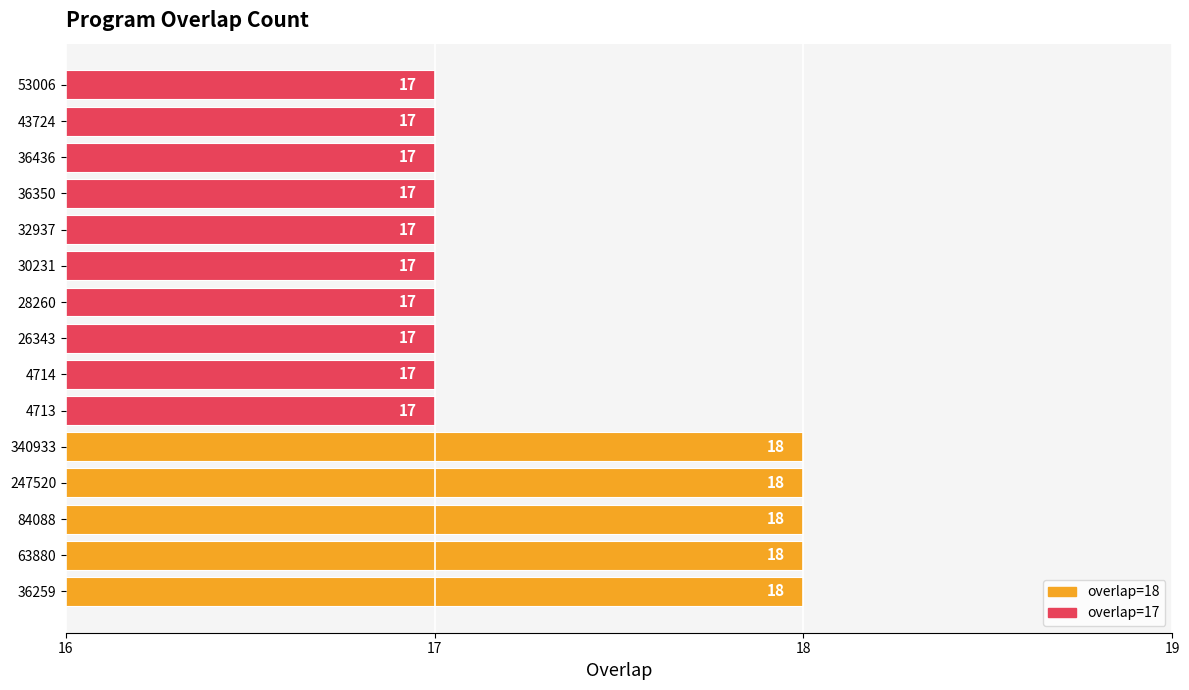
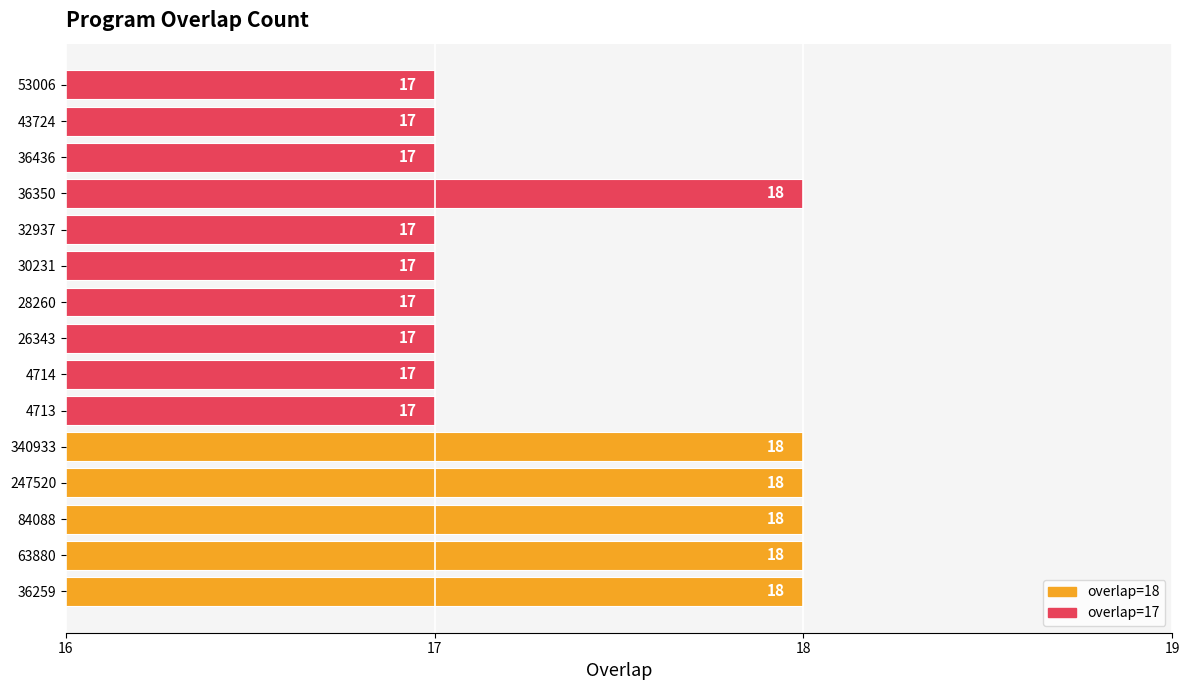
36350: 17 -> 18
